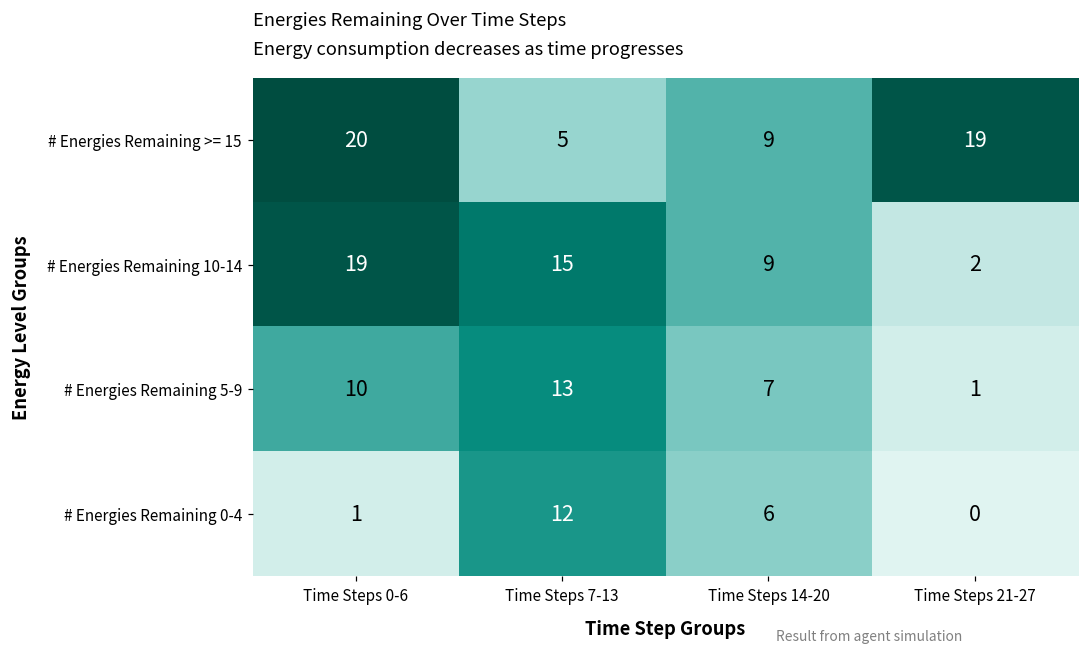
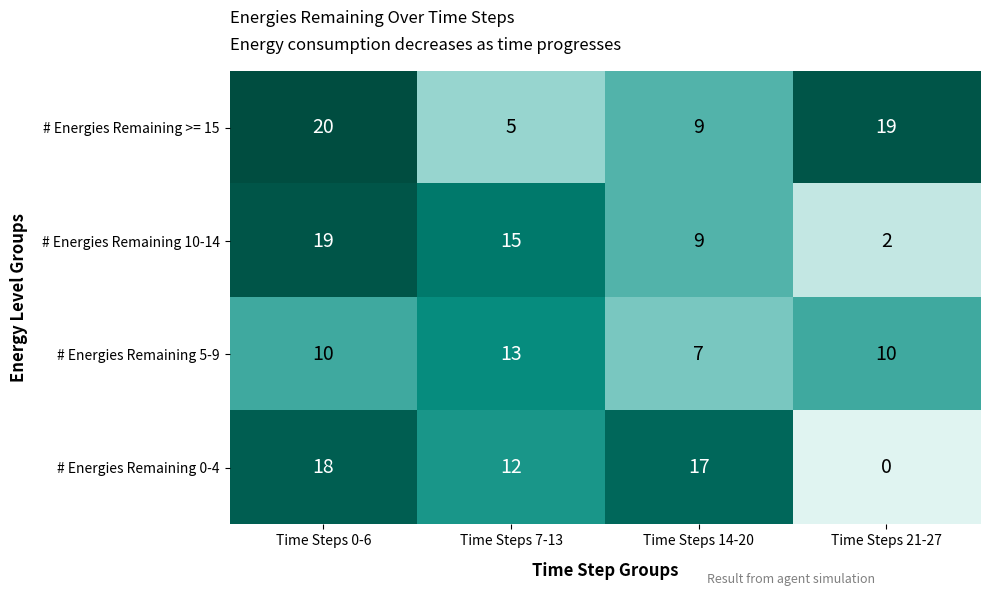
# Energies Remaining 5-9, Time Steps 21-27: 1 -> 10
# Energies Remaining 0-4, Time Steps 0-6: 1 -> 18
# Energies Remaining 0-4, Time Steps 14-20: 6 -> 17
